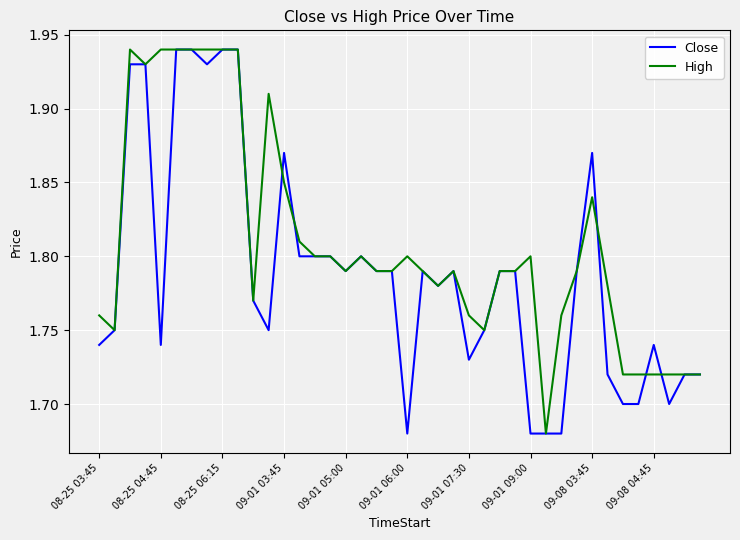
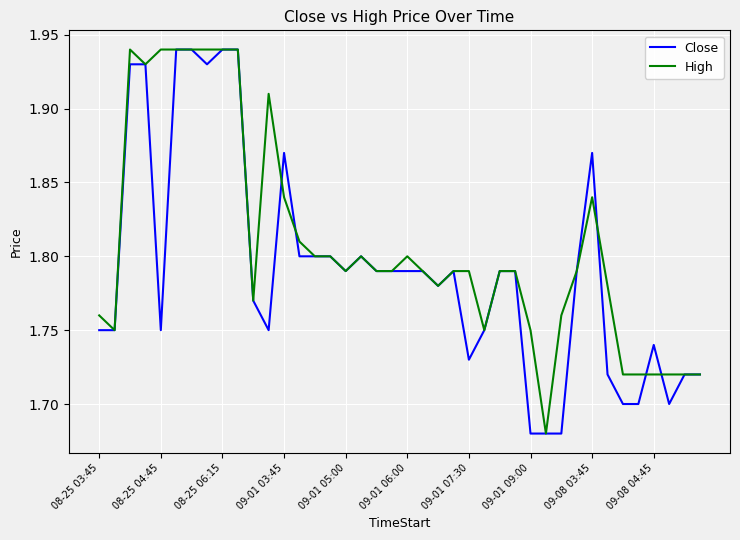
Close, 08-25 03:45: 1.74 -> 1.75
Close, 08-25 04:45: 1.74 -> 1.75
High, 09-01 03:45: 1.85 -> 1.84
Close, 09-01 06:00: 1.68 -> 1.79
High, 09-01 07:30: 1.76 -> 1.79
High, 09-01 09:00: 1.80 -> 1.75
